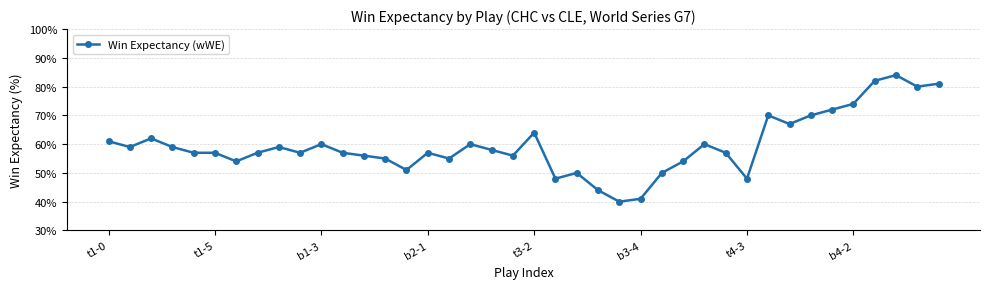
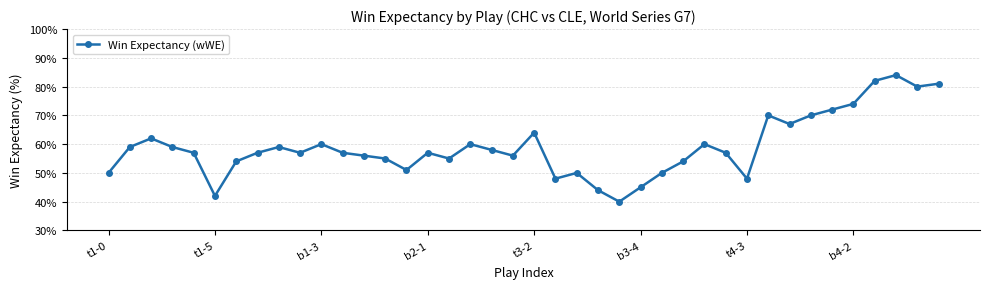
t1-0: 61% -> 50%
t1-5: 57% -> 42%
b3-4: 41% -> 45%
